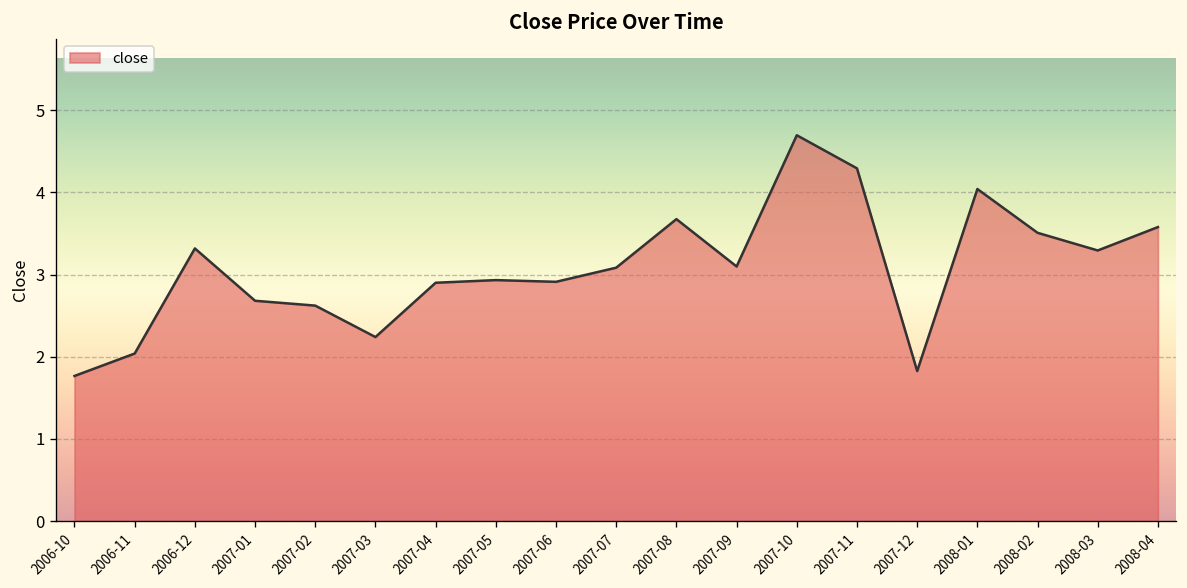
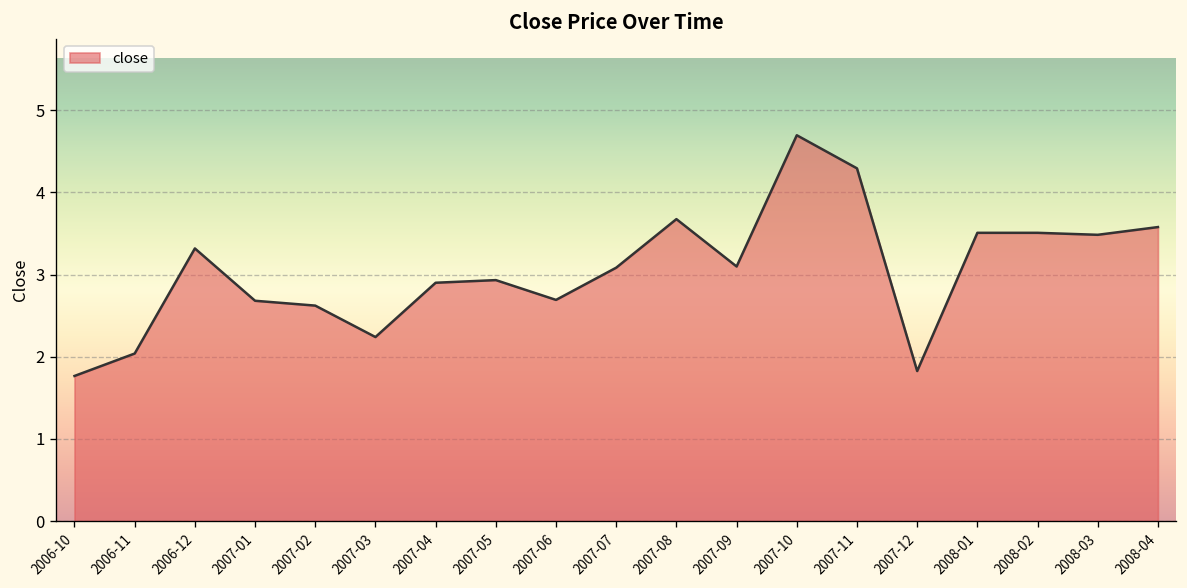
2007-06: 2.9 -> 2.7
2008-01: 4.0 -> 3.5
2008-03: 3.3 -> 3.5
